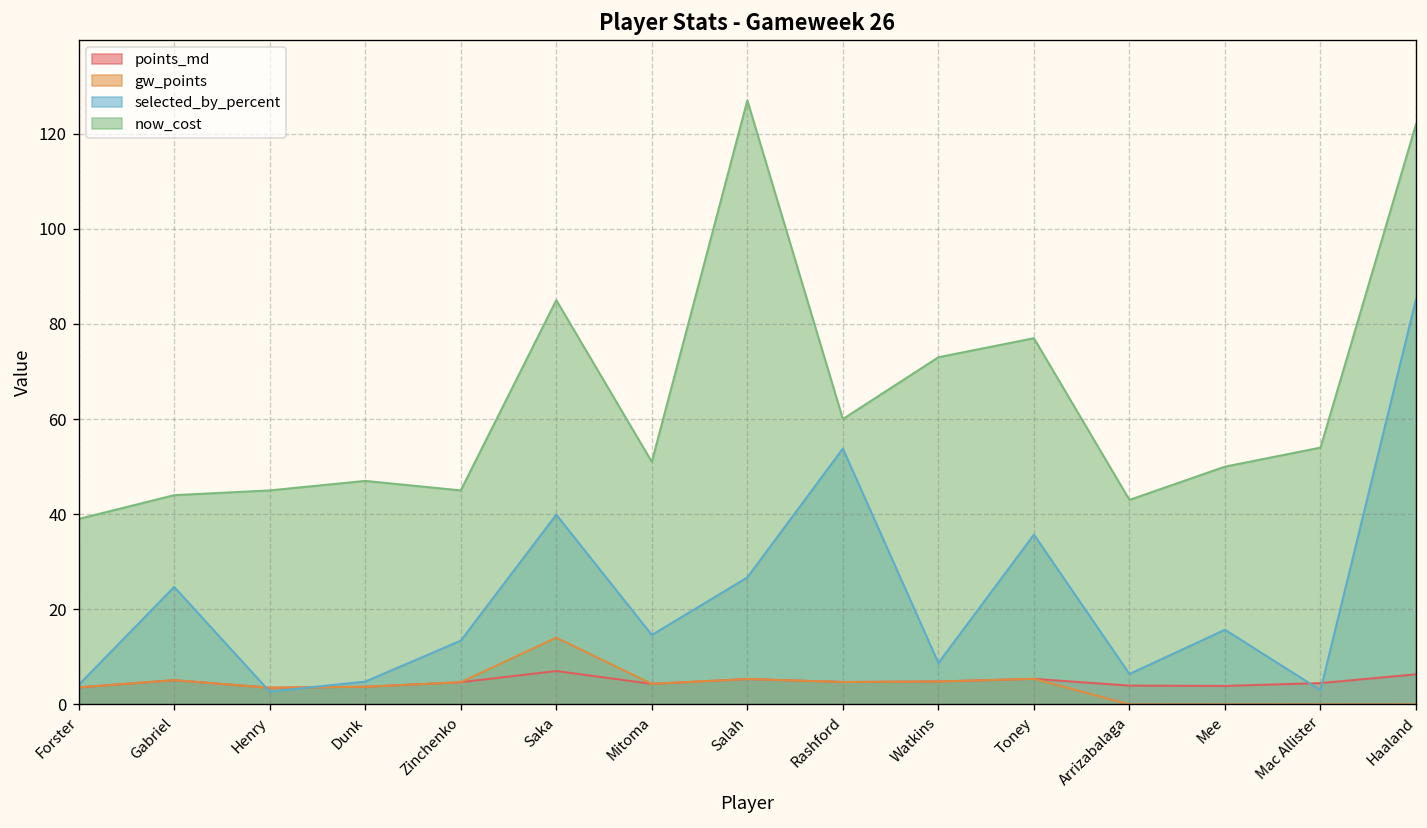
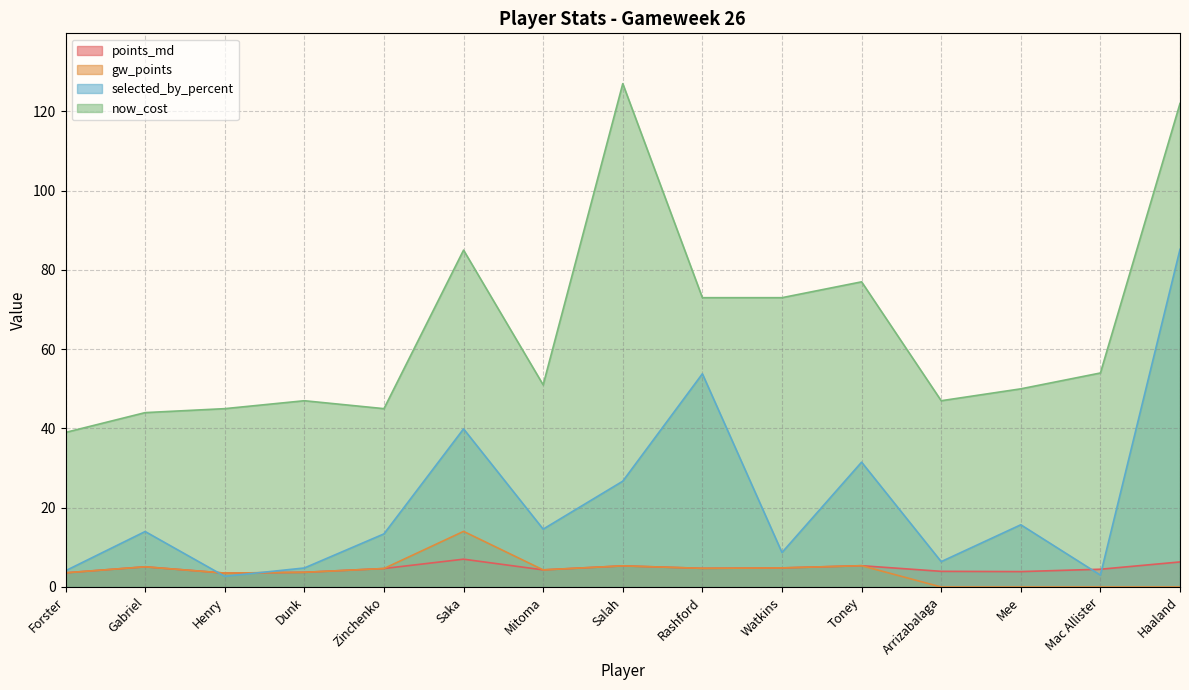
selected_by_percent, Gabriel: 25 -> 14
now_cost, Rashford: 60 -> 73
selected_by_percent, Toney: 36 -> 32
now_cost, Arrizabalaga: 43 -> 47
